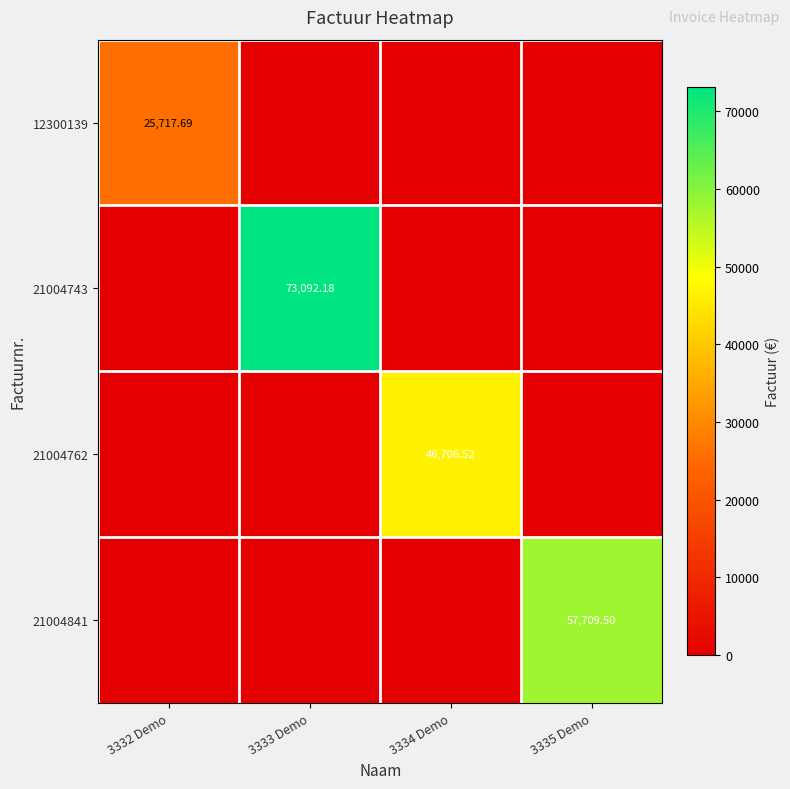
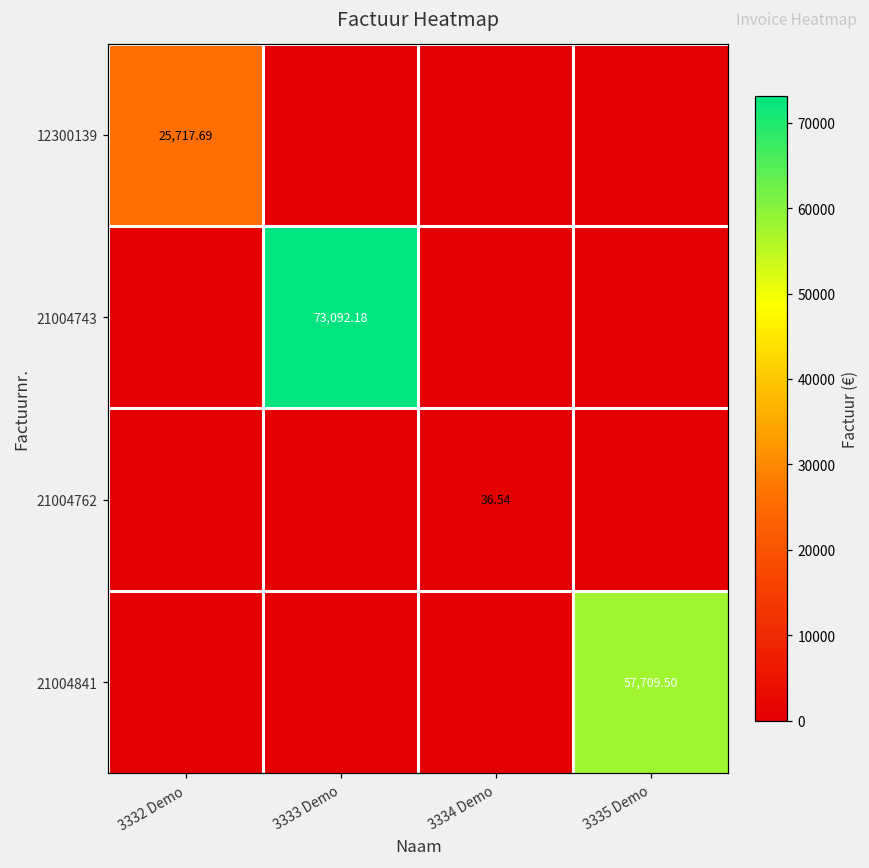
21004762, 3334 Demo: 46,706.52 -> 36.54
